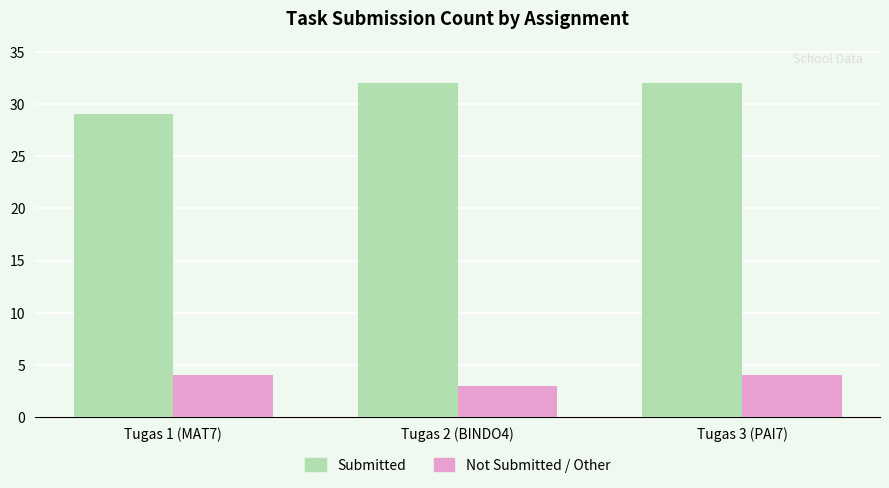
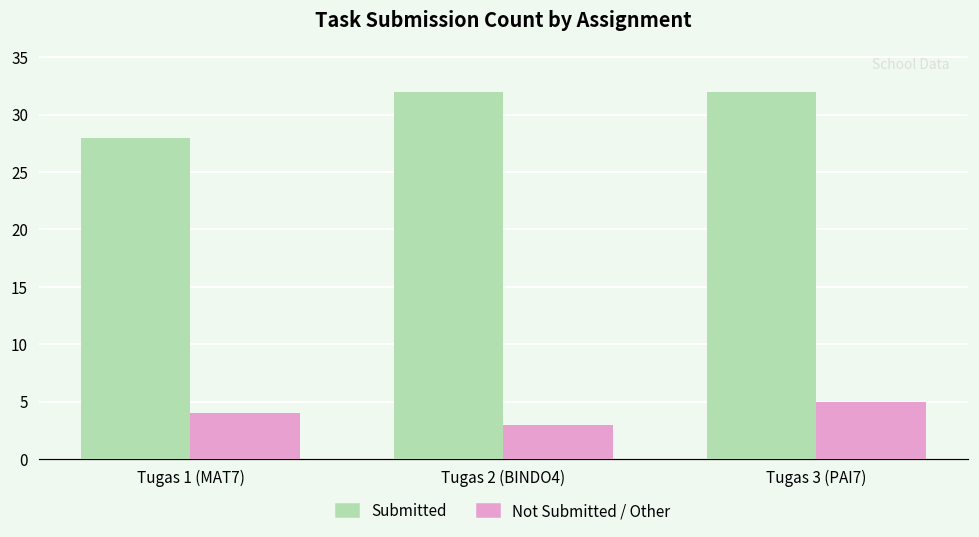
Submitted, Tugas 1 (MAT7): 29 -> 28
Not Submitted / Other, Tugas 3 (PAI7): 4 -> 5
